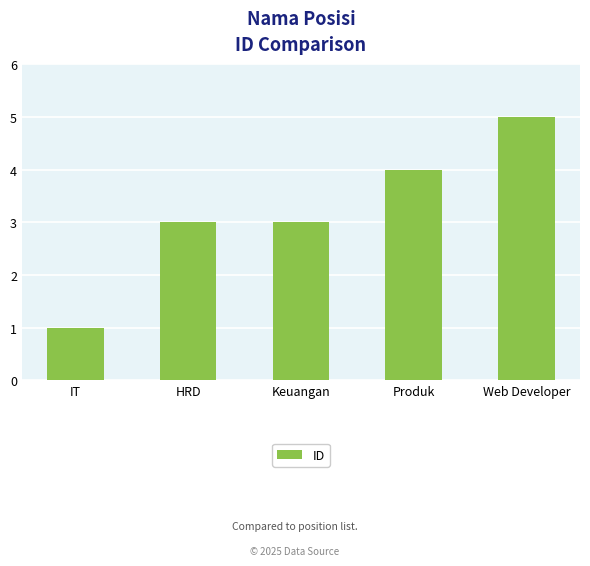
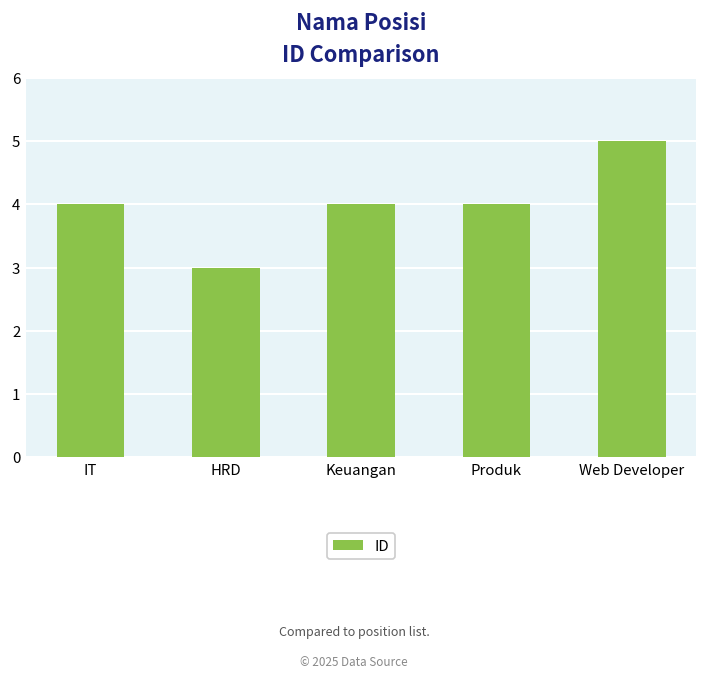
IT: 1 -> 4
Keuangan: 3 -> 4
